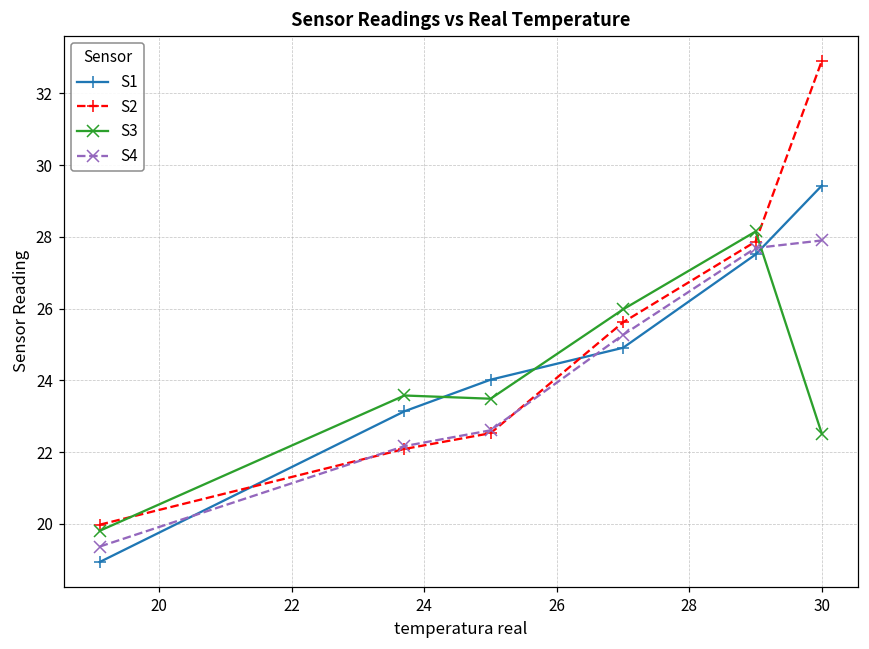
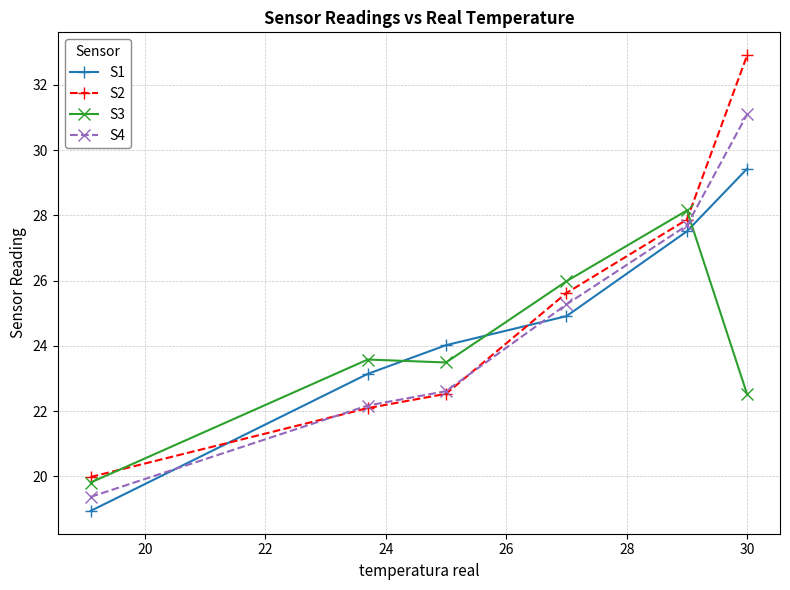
S4, 30: 27.9 -> 31.1
